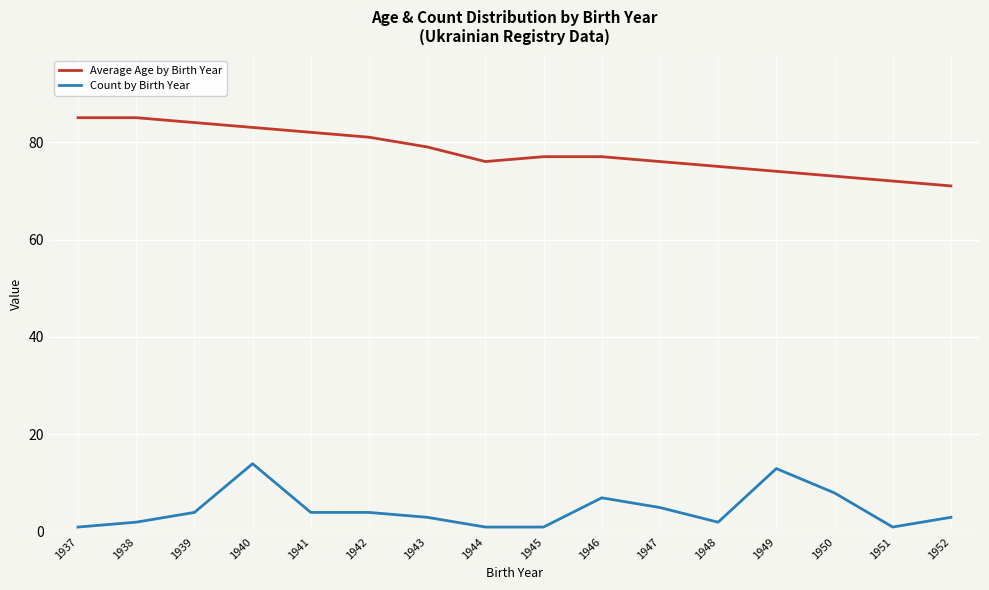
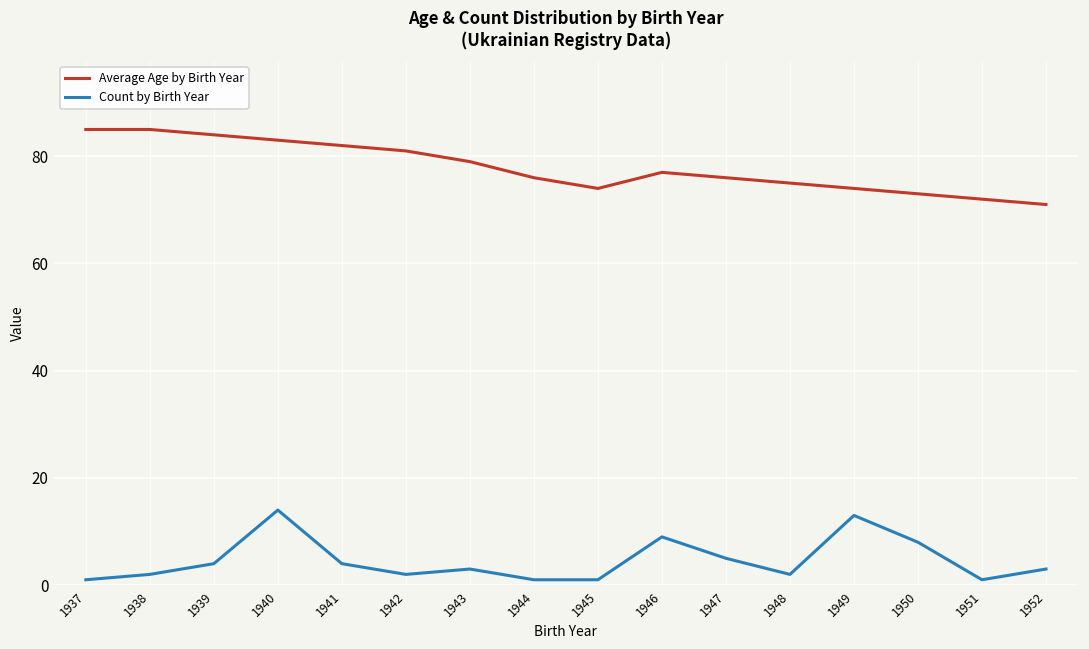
Count by Birth Year, 1942: 4 -> 2
Average Age by Birth Year, 1945: 77 -> 74
Count by Birth Year, 1946: 7 -> 9
